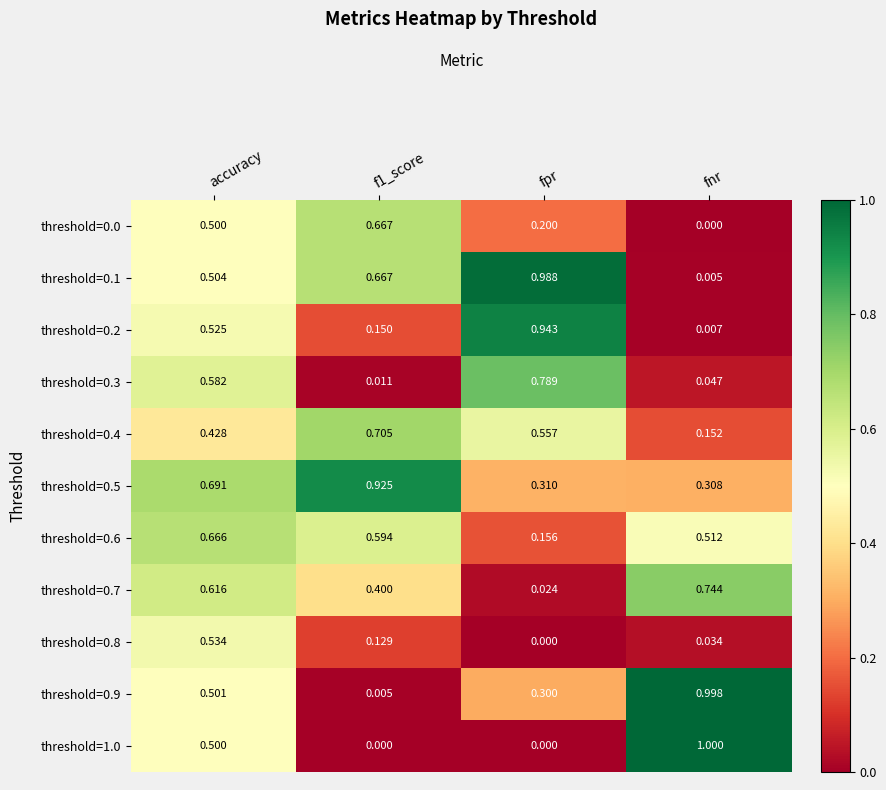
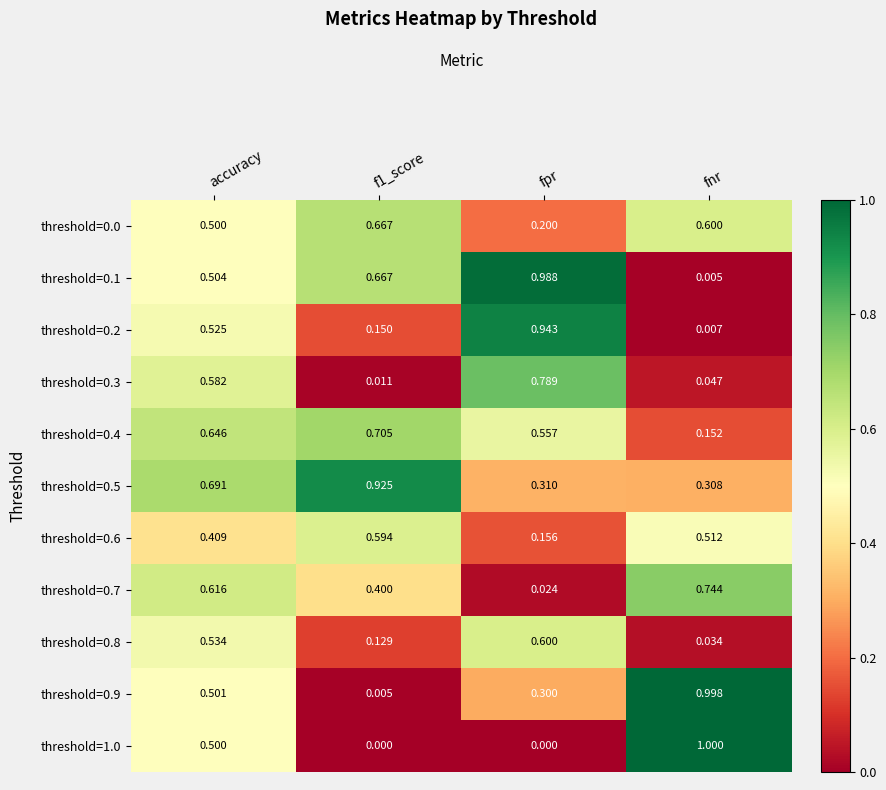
threshold=0.0, fnr: 0.000 -> 0.600
threshold=0.4, accuracy: 0.428 -> 0.646
threshold=0.6, accuracy: 0.666 -> 0.409
threshold=0.8, fpr: 0.000 -> 0.600
